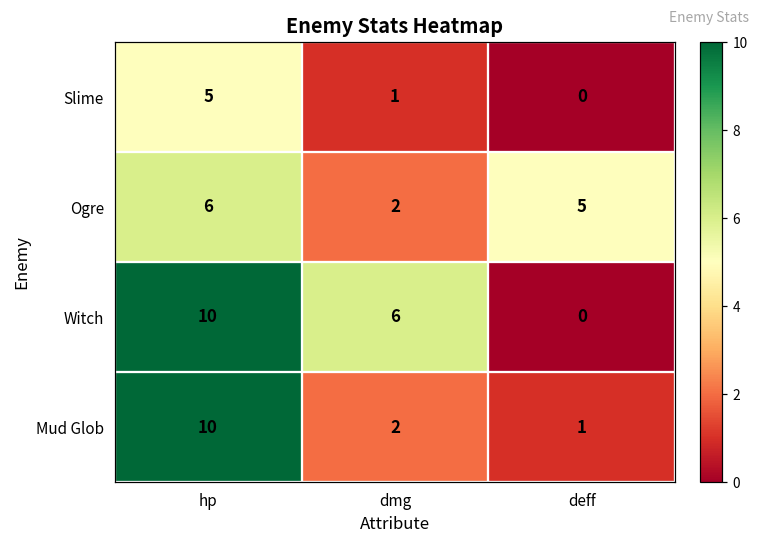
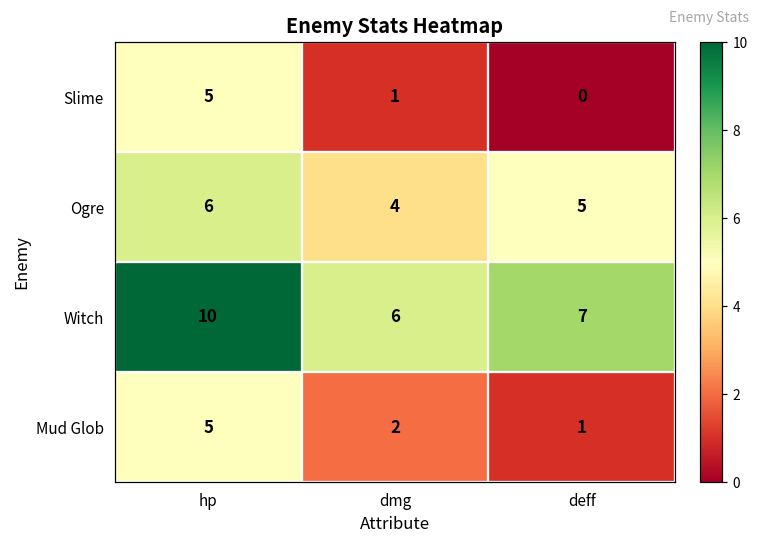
Ogre, dmg: 2 -> 4
Witch, deff: 0 -> 7
Mud Glob, hp: 10 -> 5
